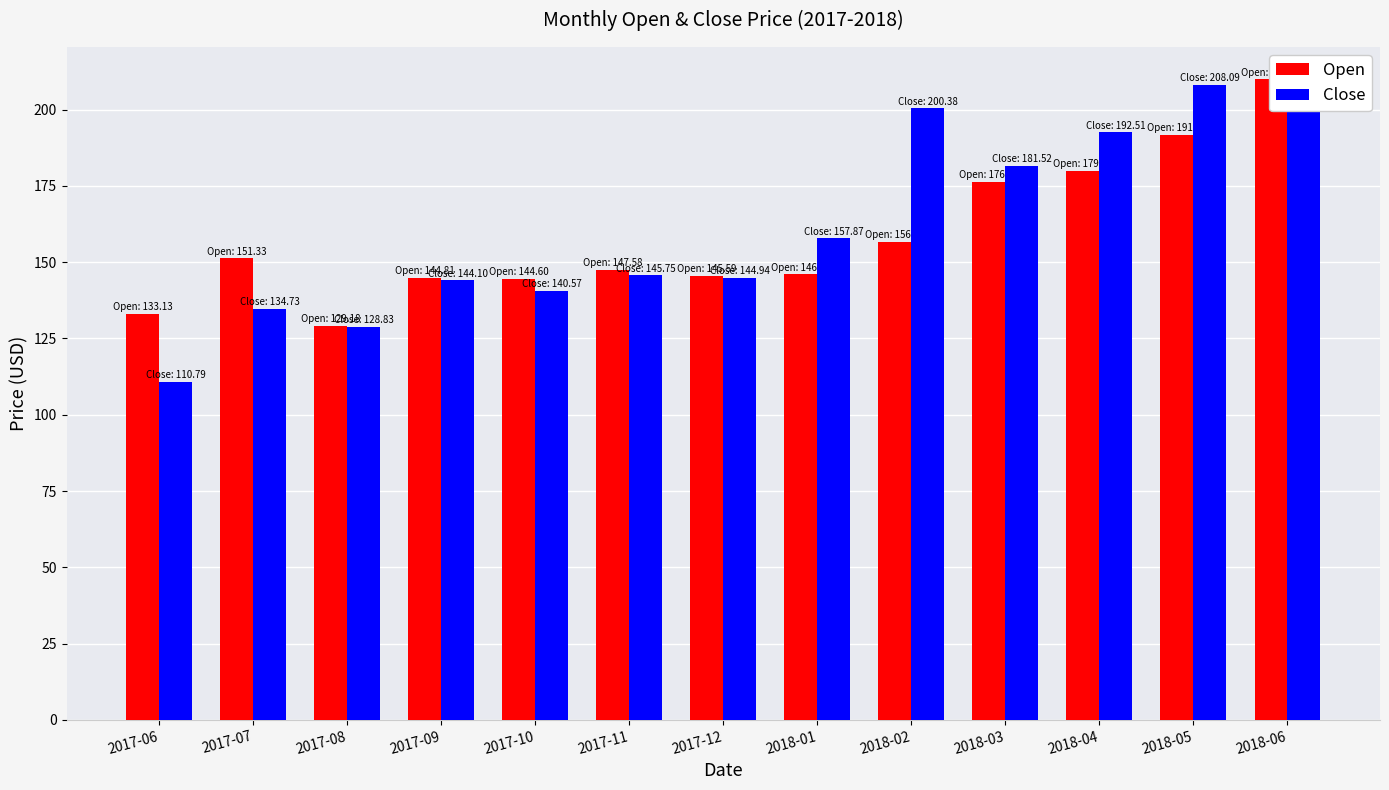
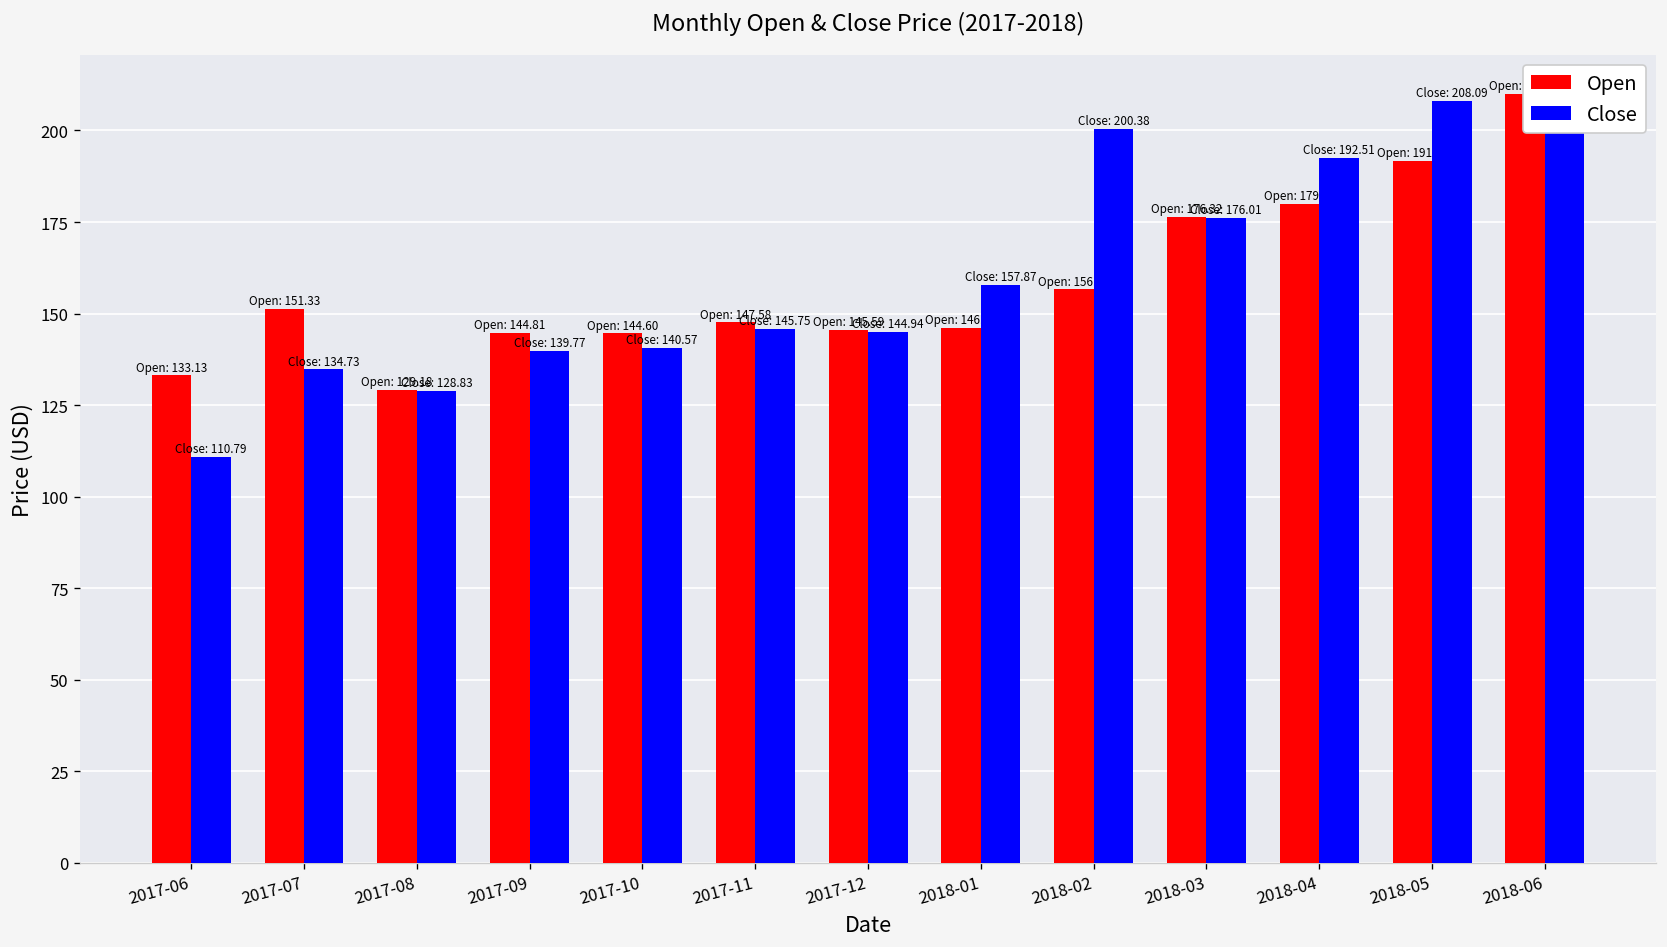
Close, 2017-09: 144.10 -> 139.77
Close, 2018-03: 181.52 -> 176.01
